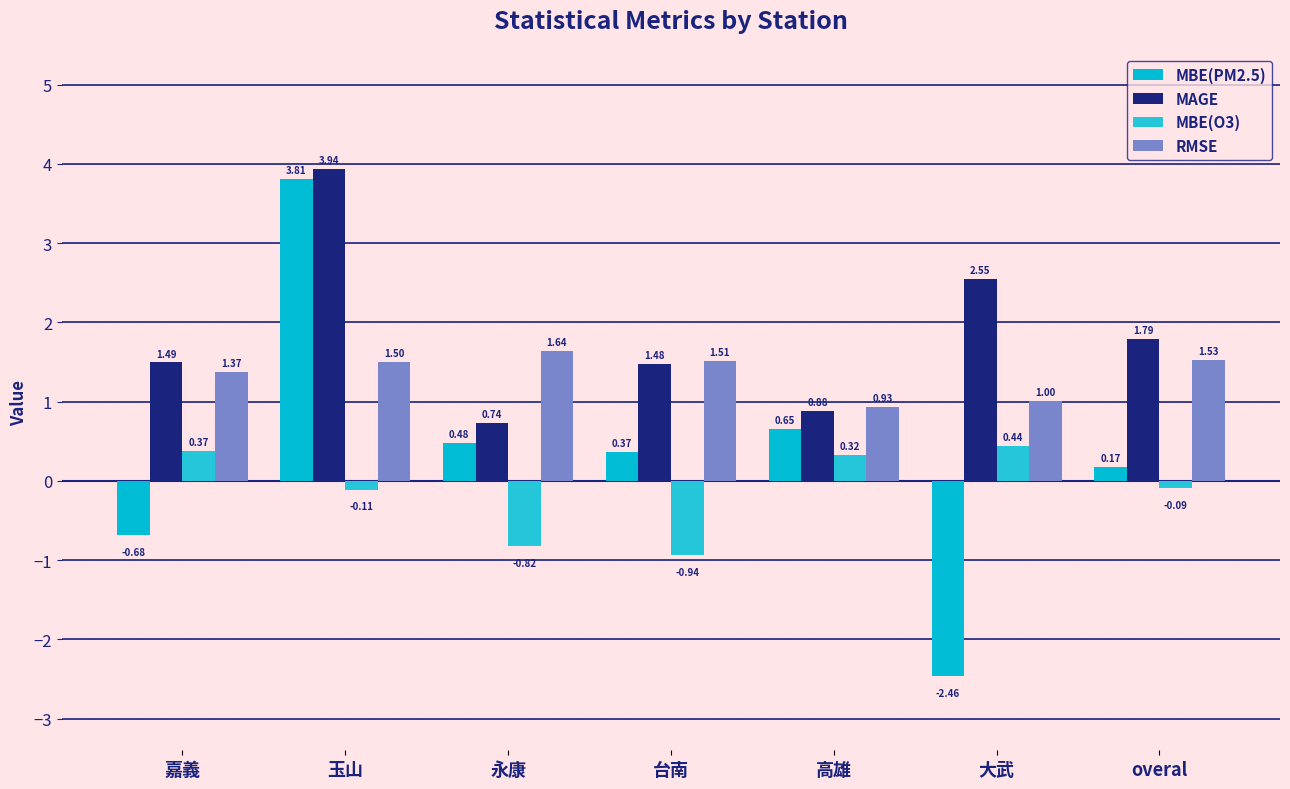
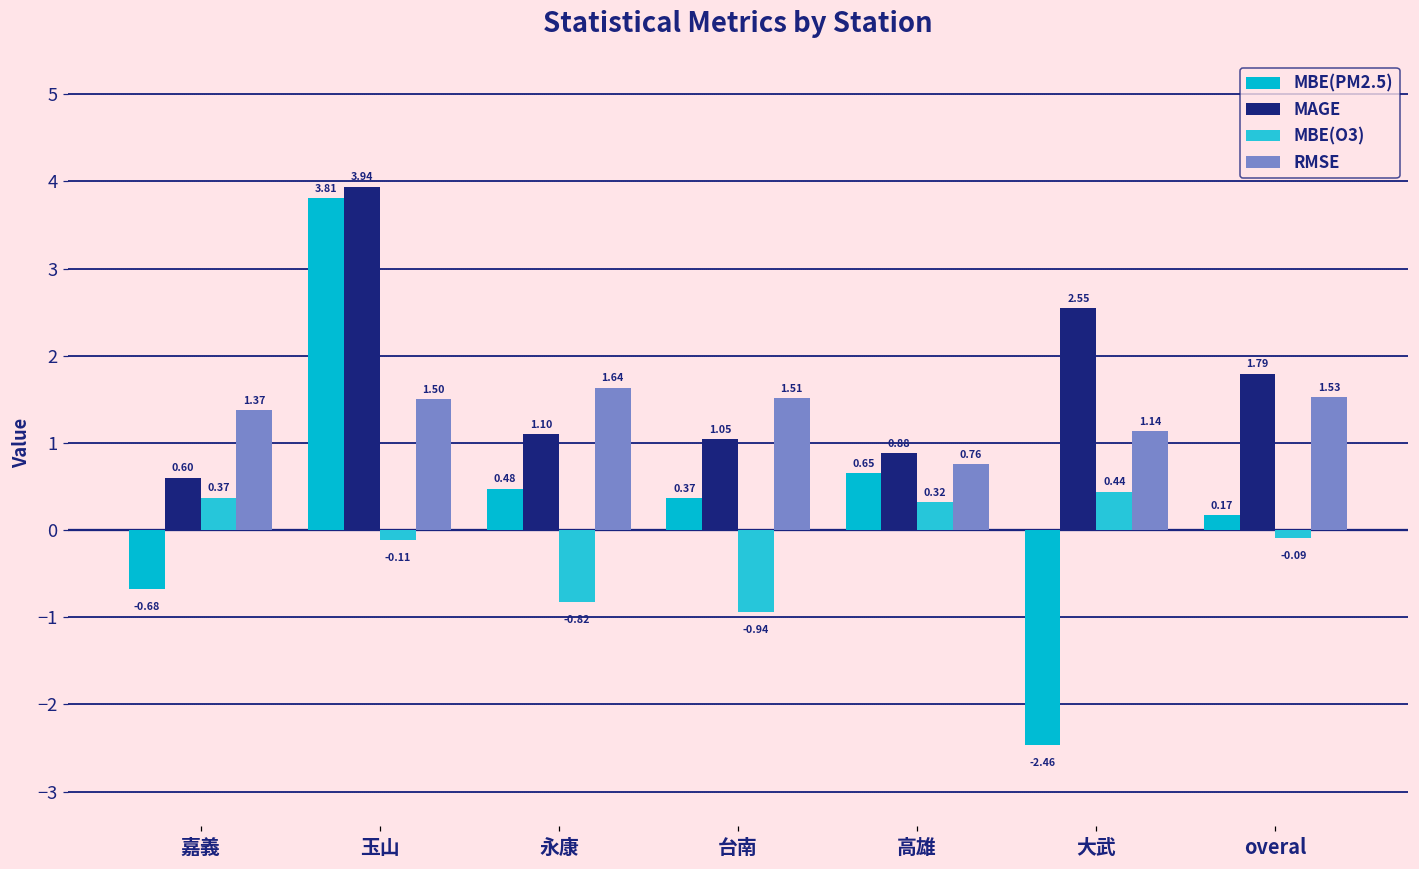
MAGE, 嘉義: 1.49 -> 0.60
MAGE, 永康: 0.74 -> 1.10
MAGE, 台南: 1.48 -> 1.05
RMSE, 高雄: 0.93 -> 0.76
RMSE, 大武: 1.00 -> 1.14
